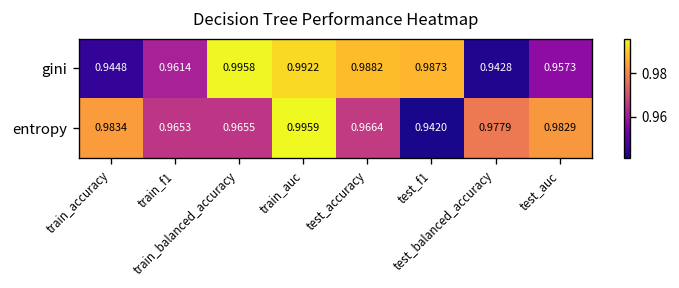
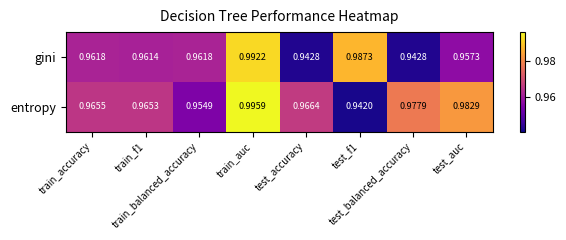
gini, train_accuracy: 0.9448 -> 0.9618
gini, train_balanced_accuracy: 0.9958 -> 0.9618
gini, test_accuracy: 0.9882 -> 0.9428
entropy, train_accuracy: 0.9834 -> 0.9655
entropy, train_balanced_accuracy: 0.9655 -> 0.9549
